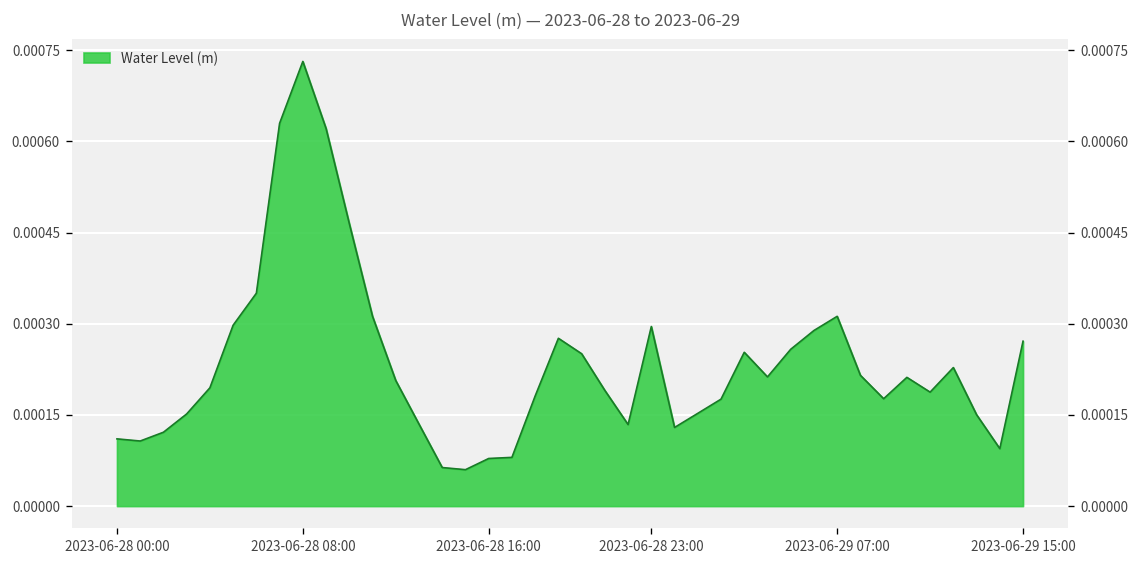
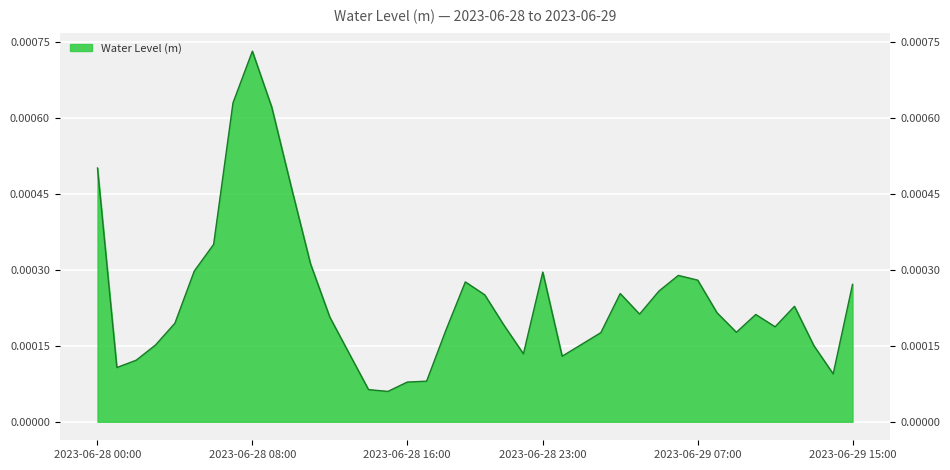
2023-06-28 00:00: 0.00011 -> 0.00050
2023-06-29 07:00: 0.00031 -> 0.00028
